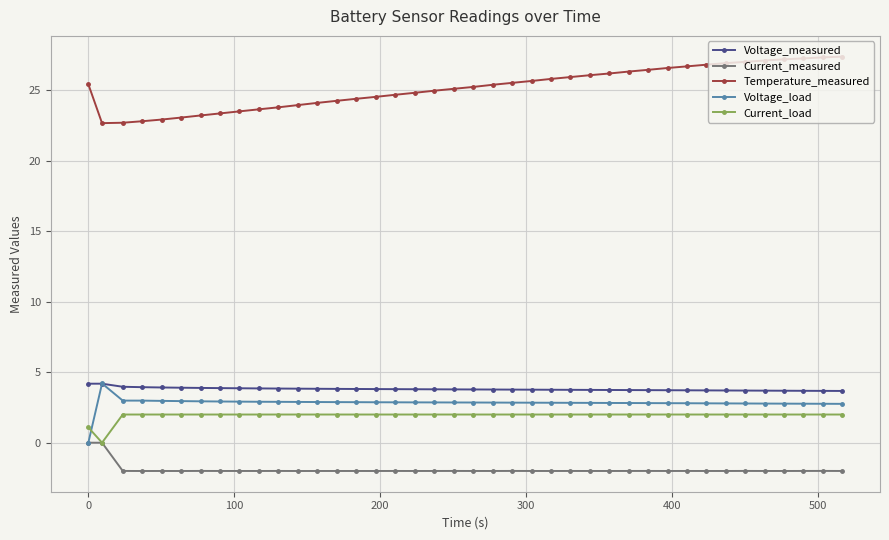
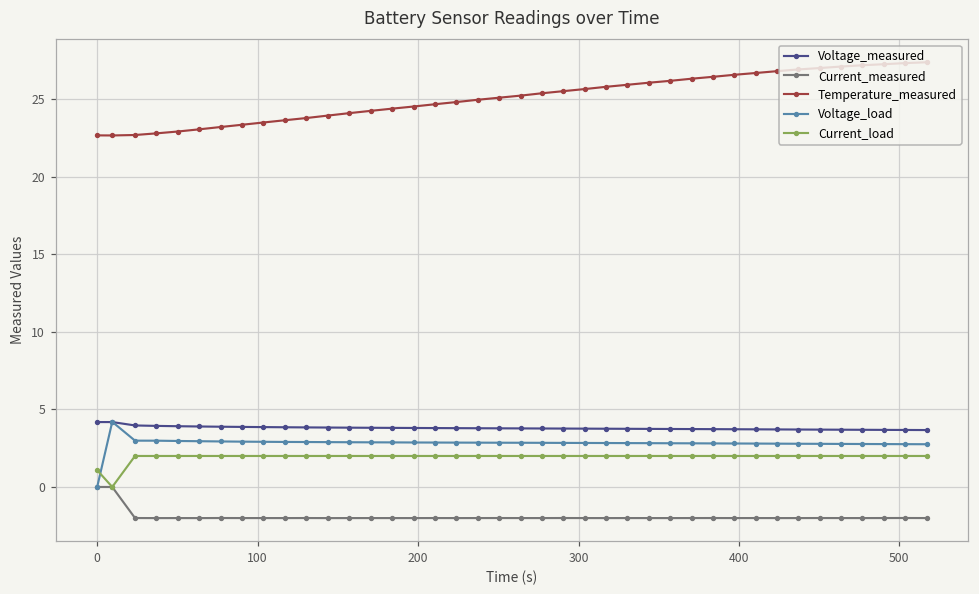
Temperature_measured, 0: 25.4 -> 22.7
